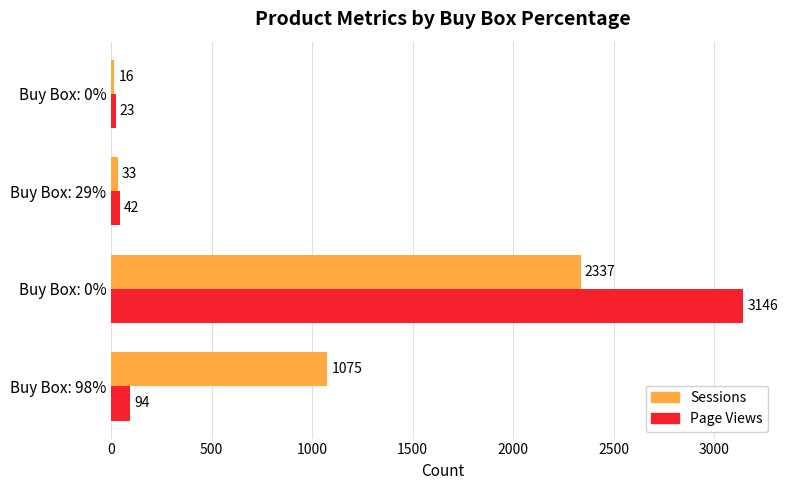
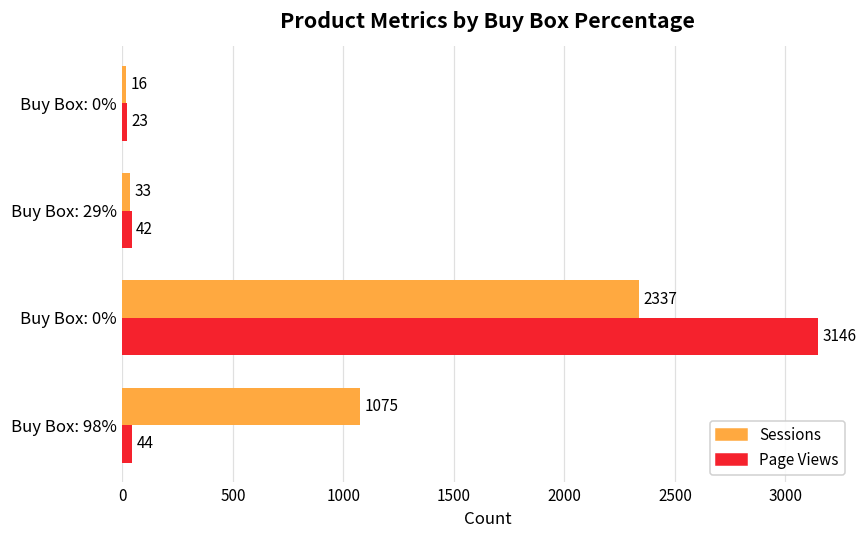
Page Views, Buy Box: 98%: 94 -> 44
